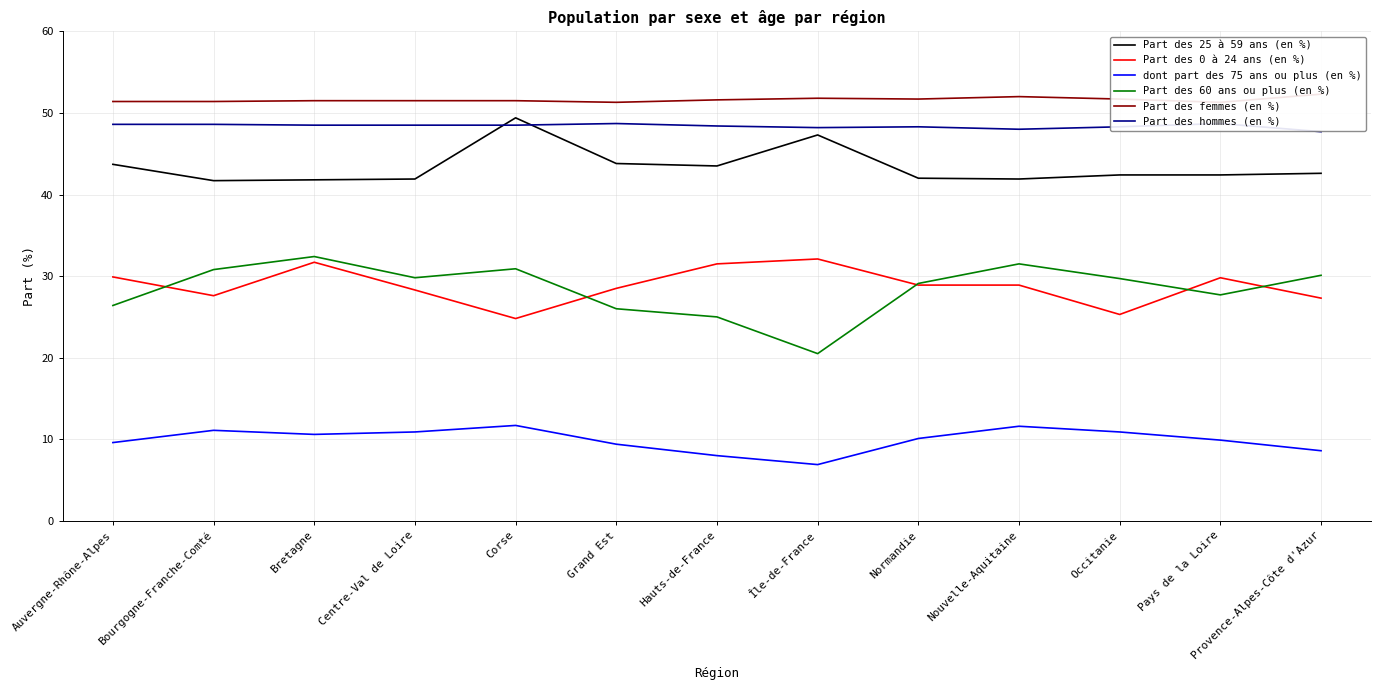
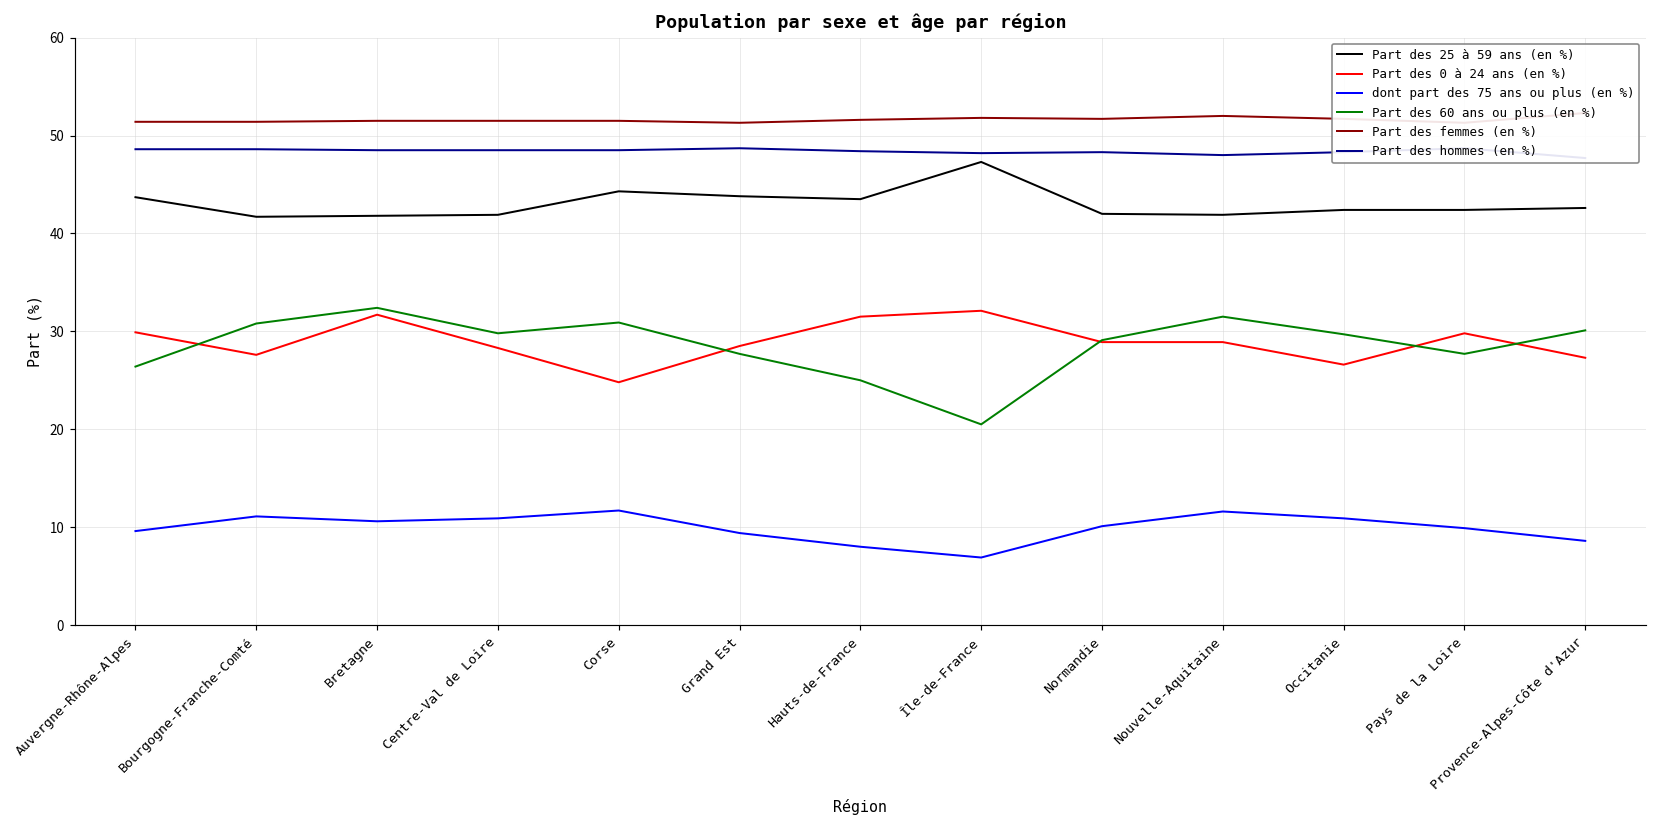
Part des 25 à 59 ans (en %), Corse: 49 -> 44
Part des 60 ans ou plus (en %), Grand Est: 26 -> 28
Part des 0 à 24 ans (en %), Occitanie: 25 -> 27
